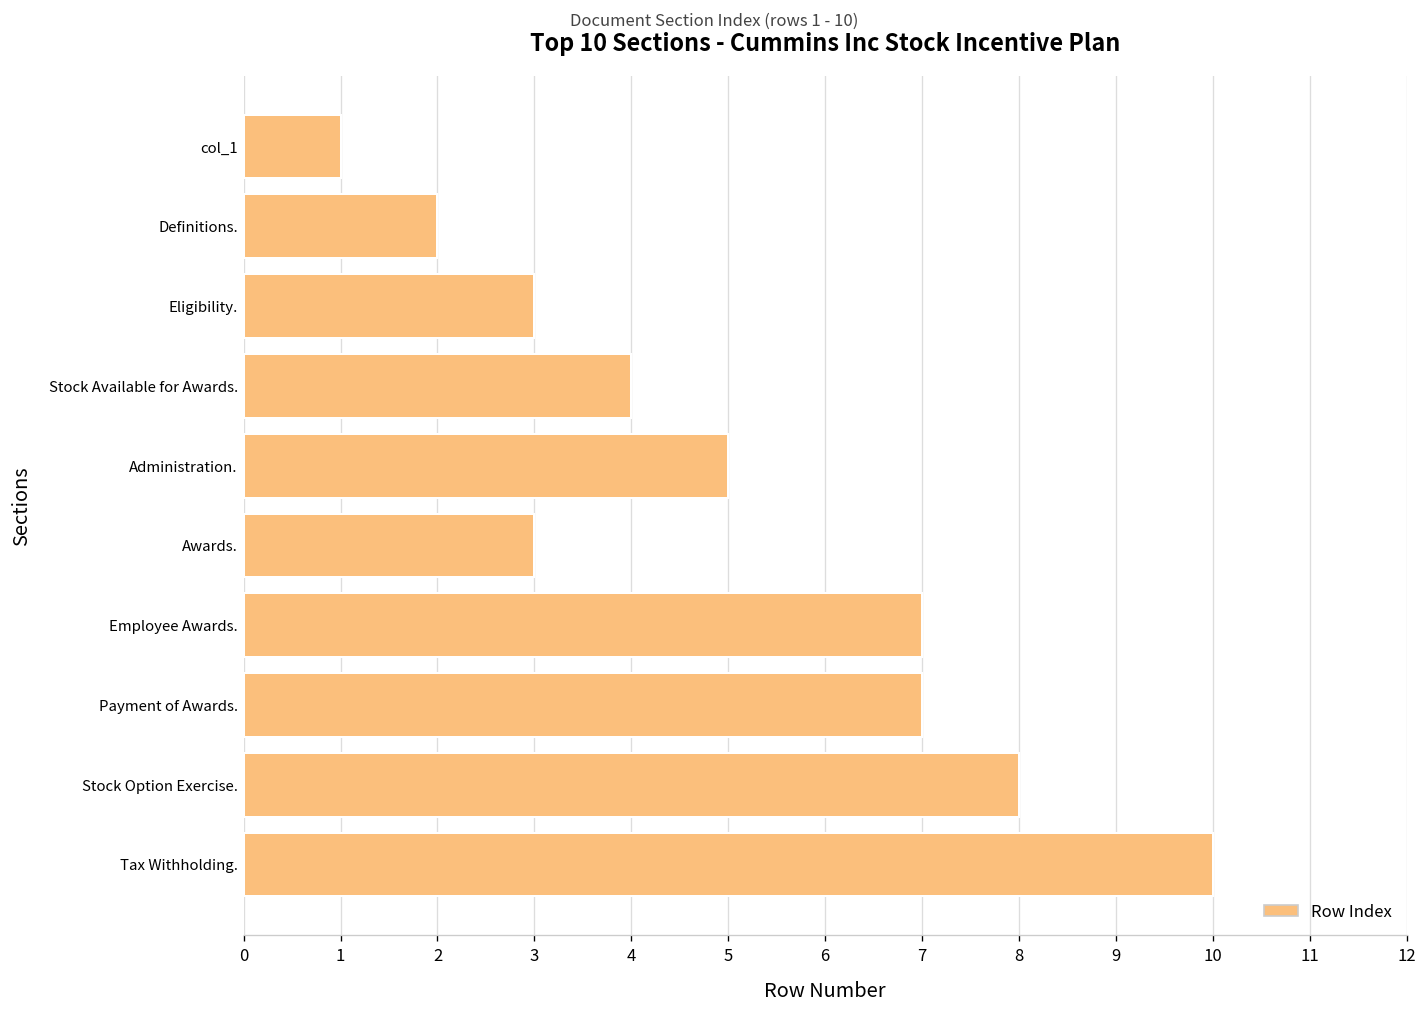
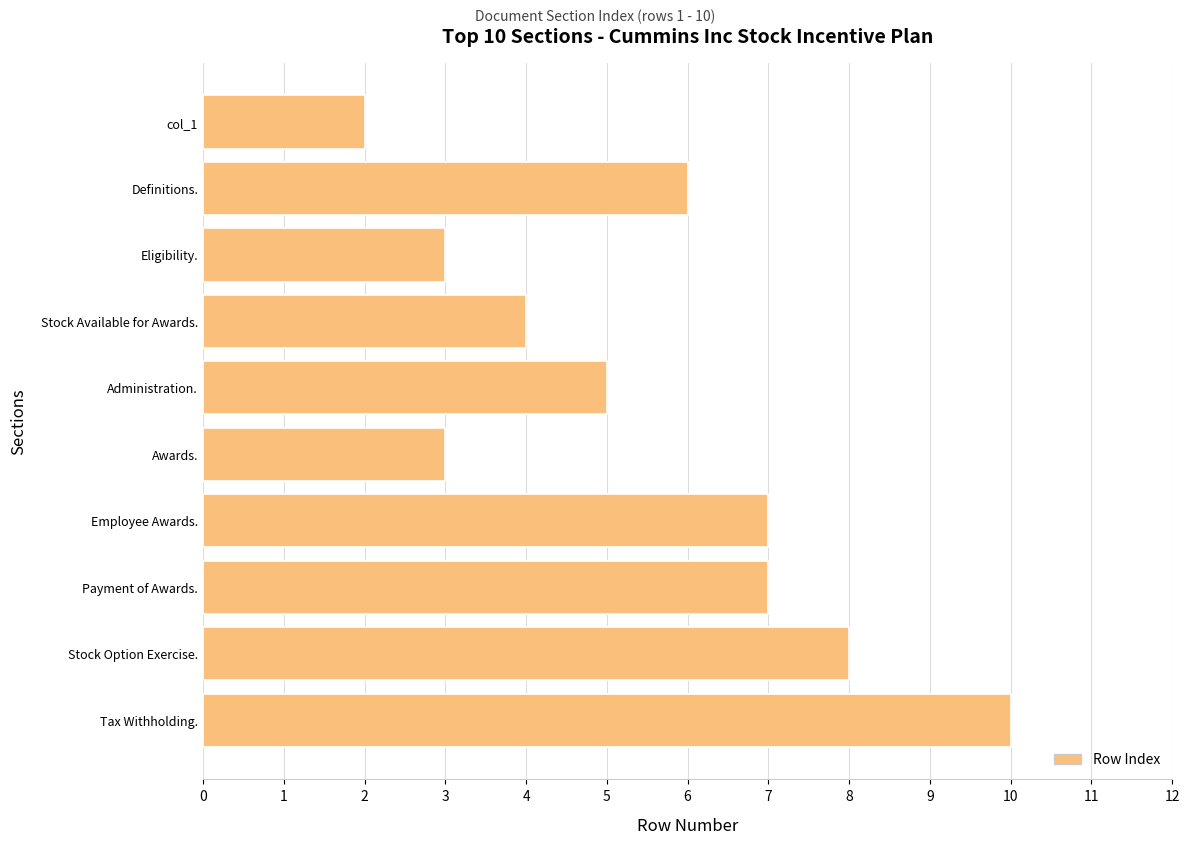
col_1: 1 -> 2
Definitions.: 2 -> 6
